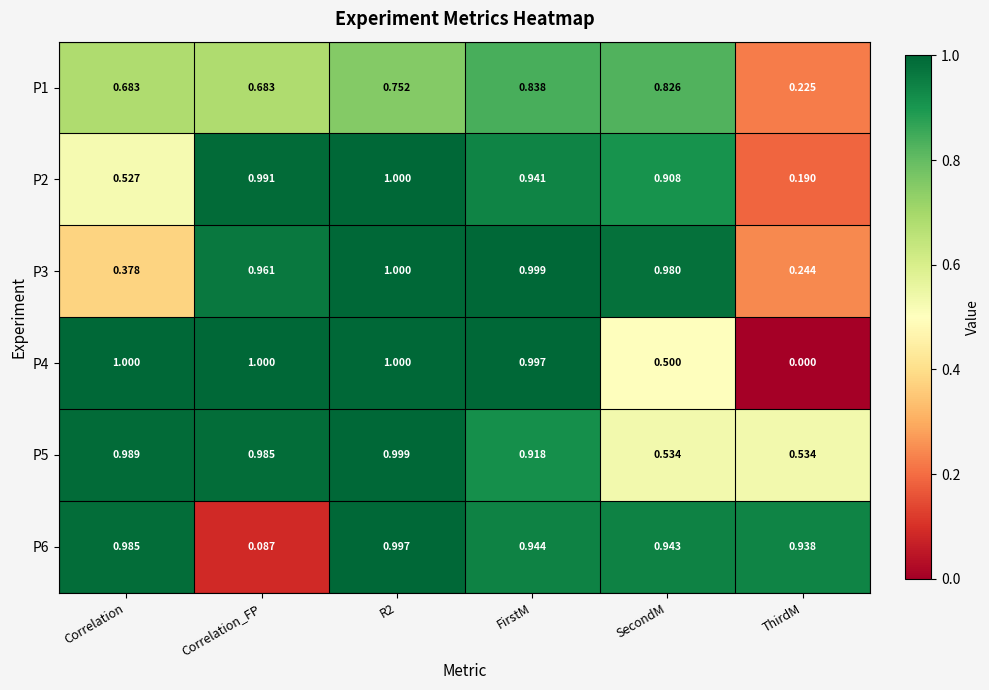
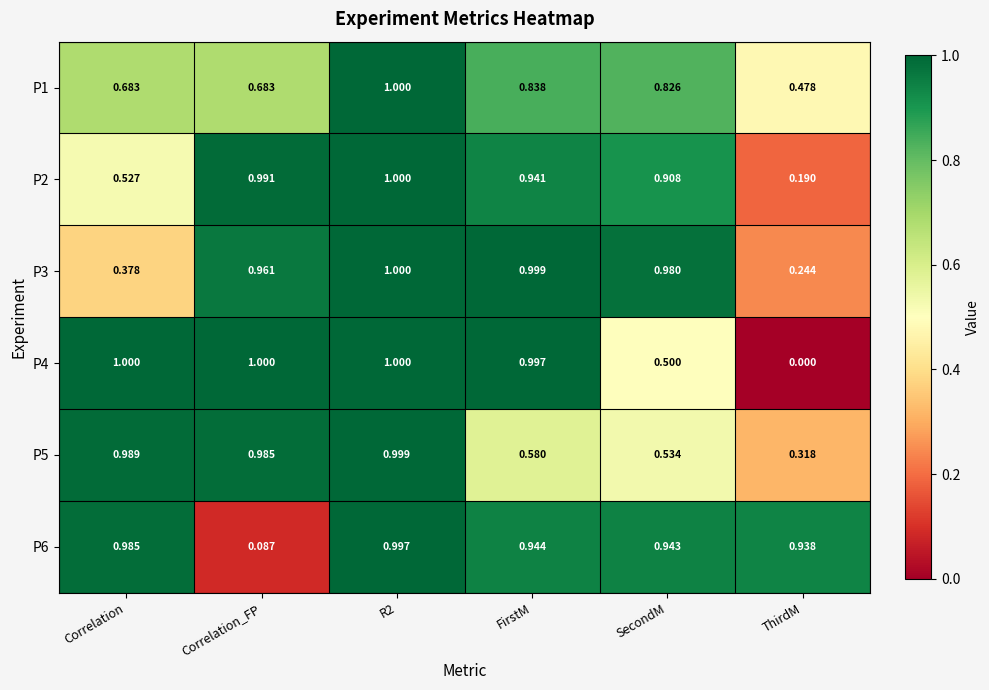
P1, R2: 0.752 -> 1.000
P1, ThirdM: 0.225 -> 0.478
P5, FirstM: 0.918 -> 0.580
P5, ThirdM: 0.534 -> 0.318
